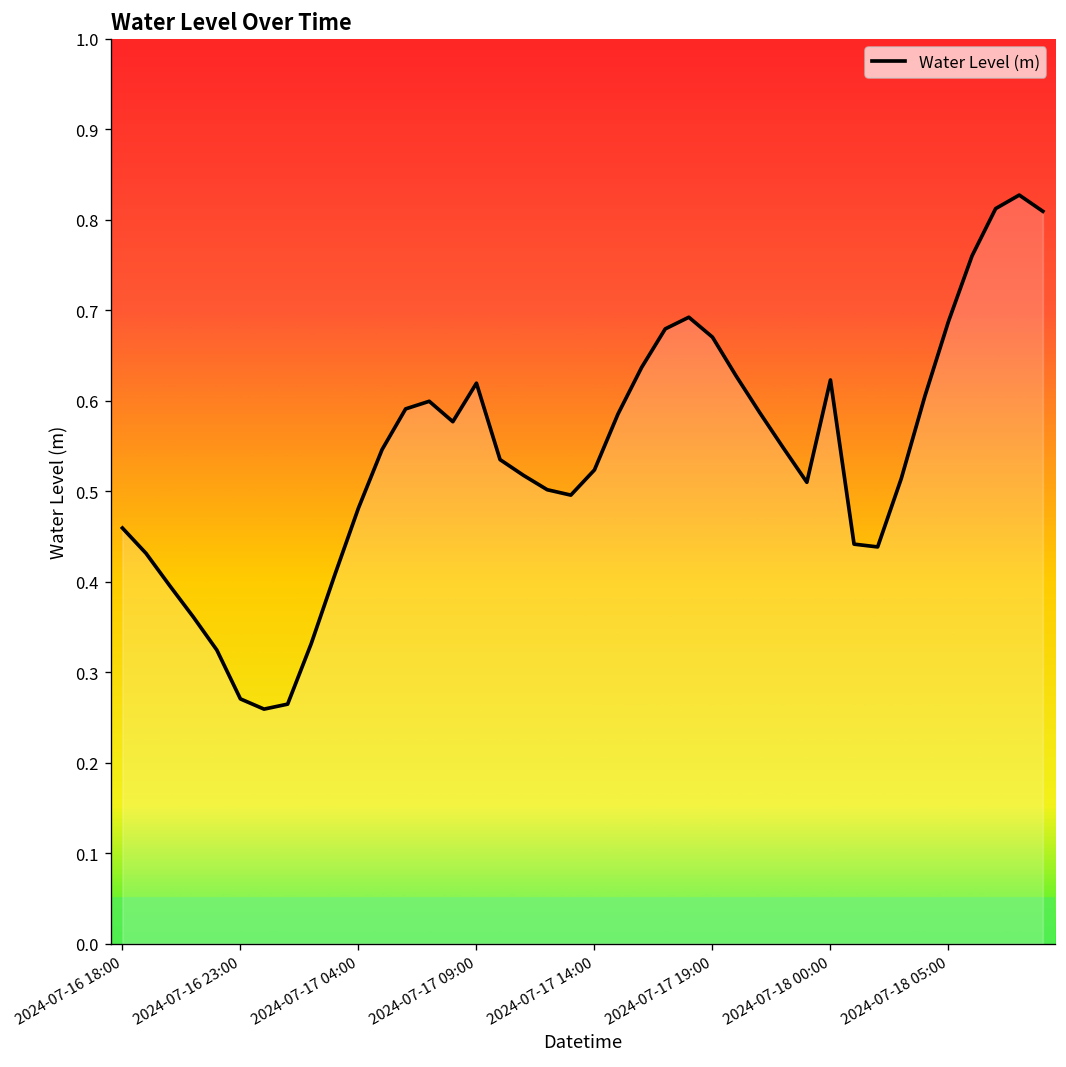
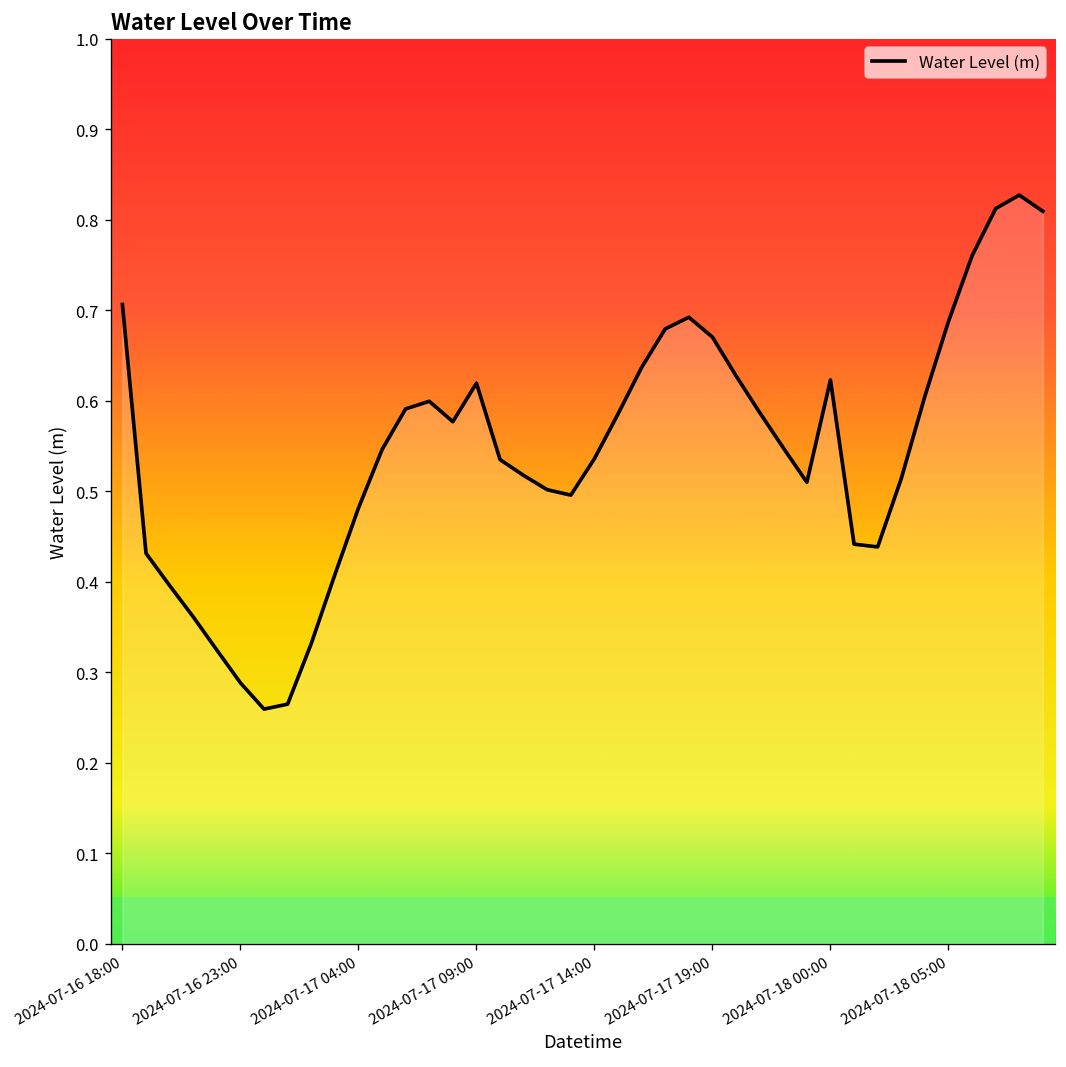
2024-07-16 18:00: 0.46 -> 0.71
2024-07-16 23:00: 0.27 -> 0.29
2024-07-17 14:00: 0.52 -> 0.54
